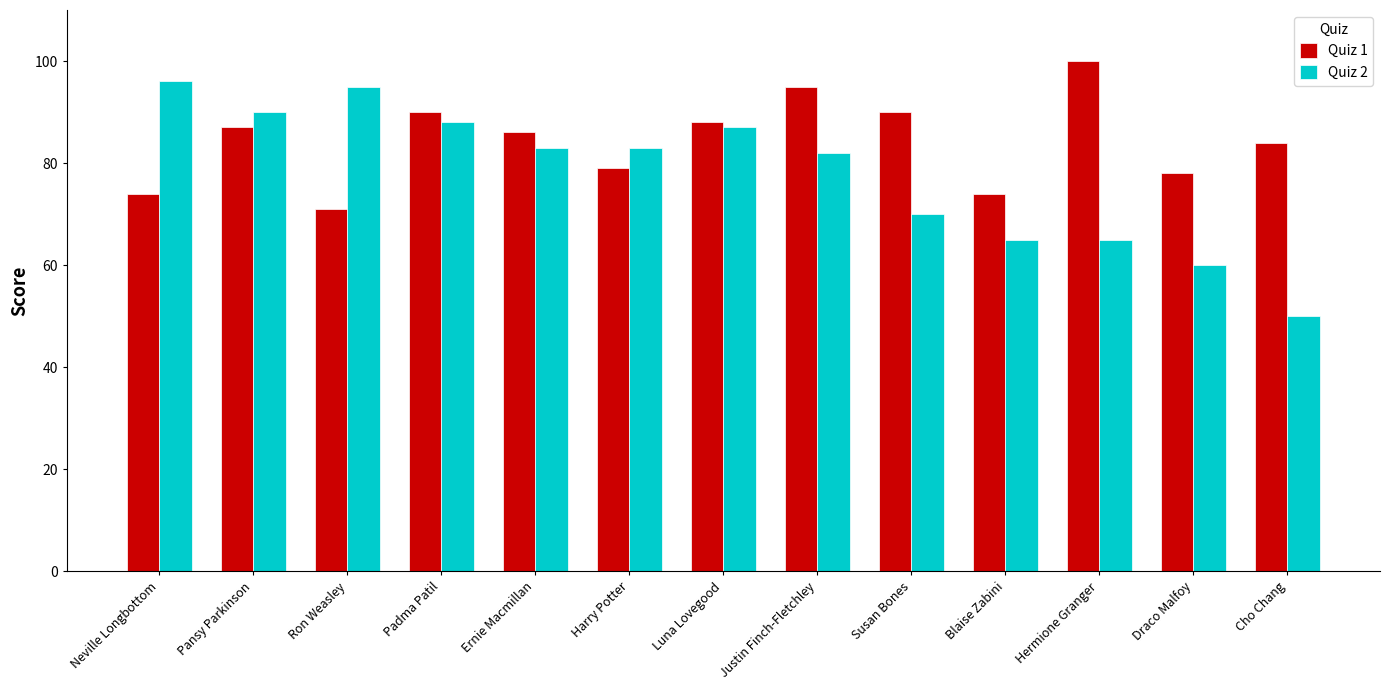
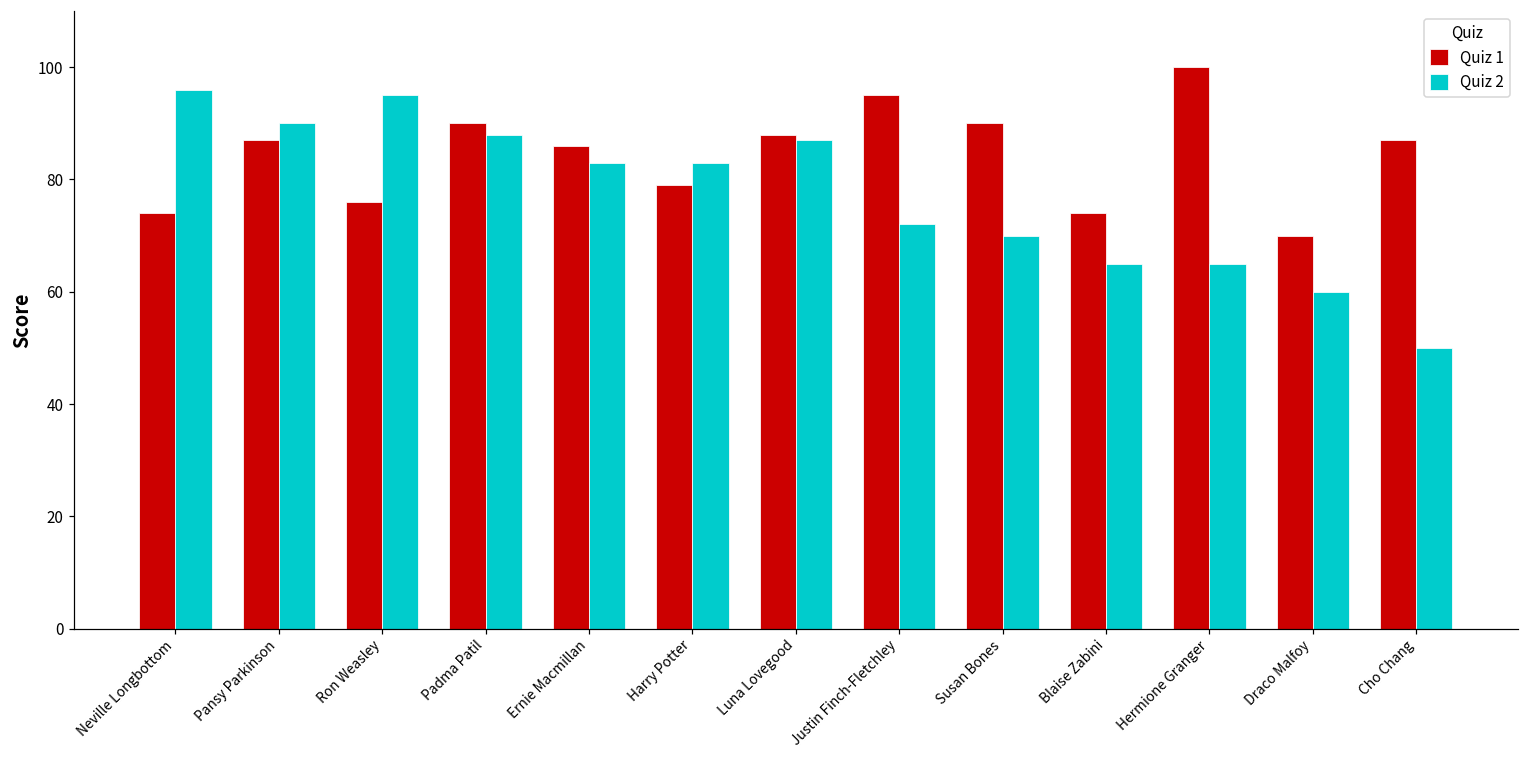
Quiz 1, Ron Weasley: 71 -> 76
Quiz 2, Justin Finch-Fletchley: 82 -> 72
Quiz 1, Draco Malfoy: 78 -> 70
Quiz 1, Cho Chang: 84 -> 87
